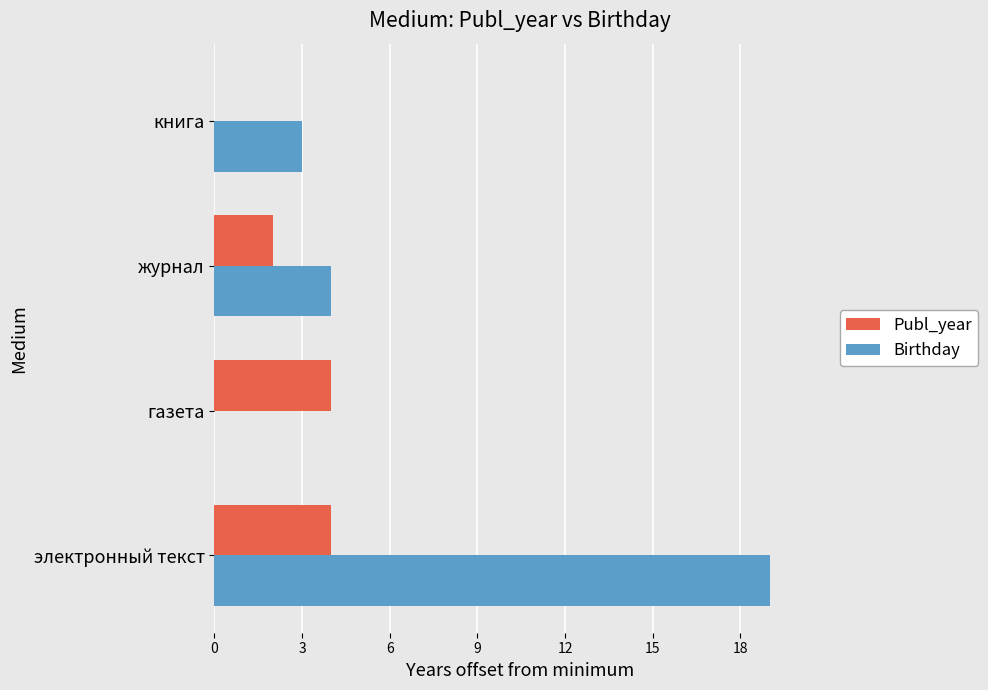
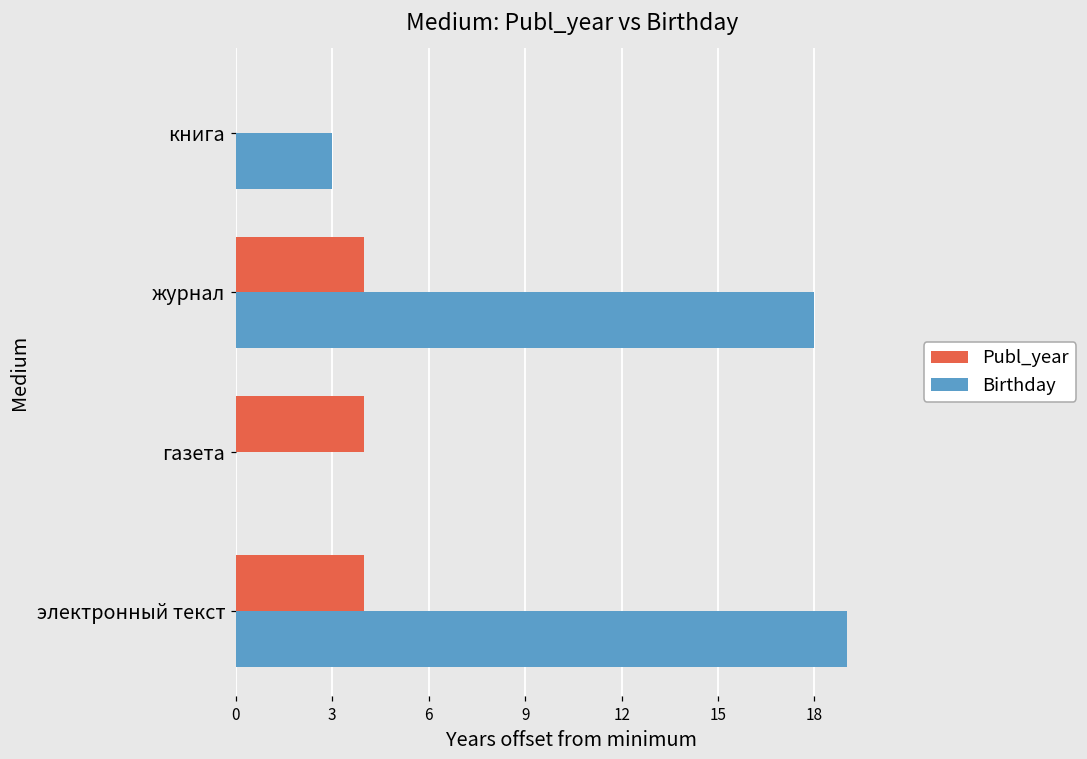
Publ_year, журнал: 2.0 -> 4.0
Birthday, журнал: 4.0 -> 18.0
